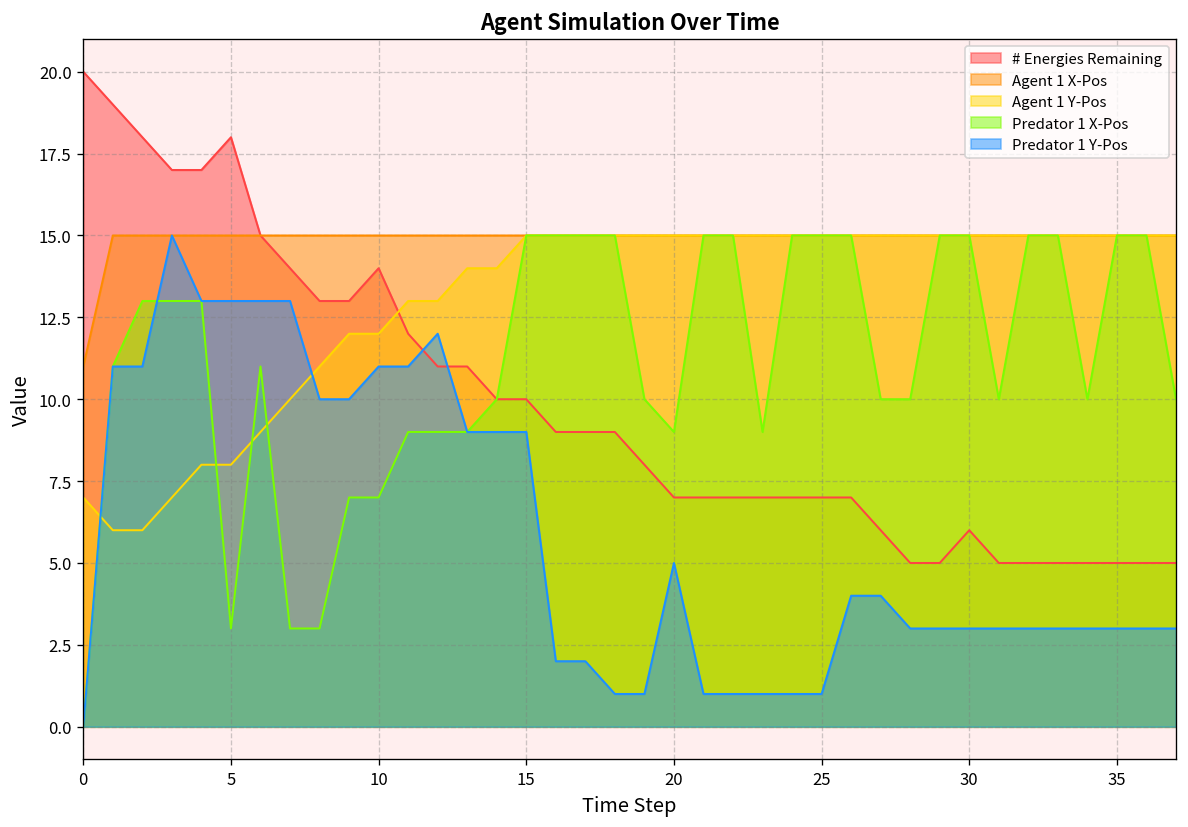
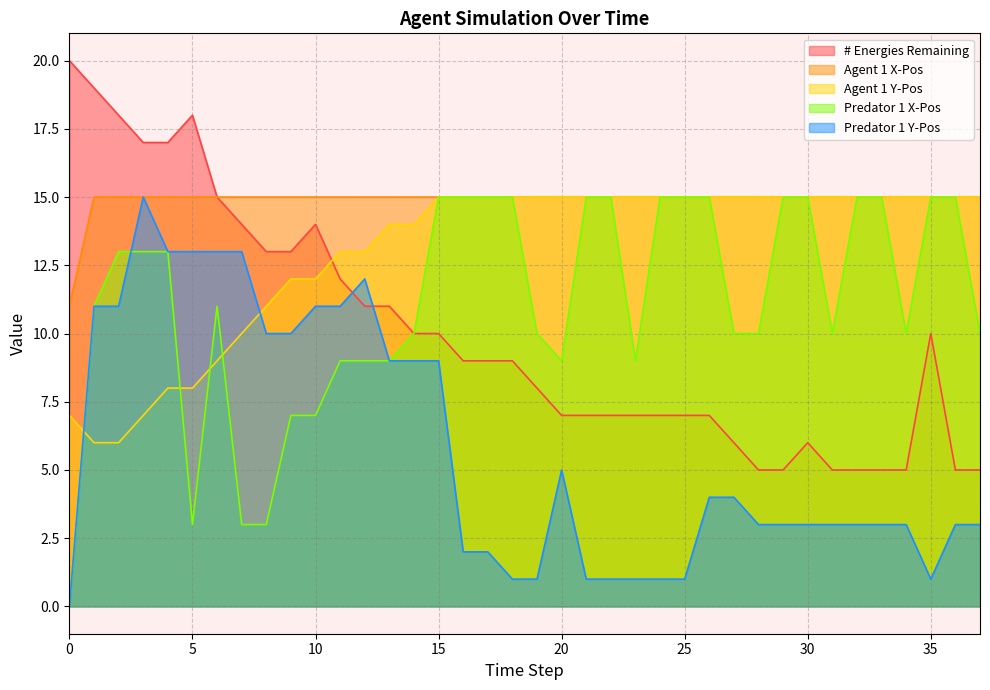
# Energies Remaining, 35: 5 -> 10
Predator 1 Y-Pos, 35: 3 -> 1
